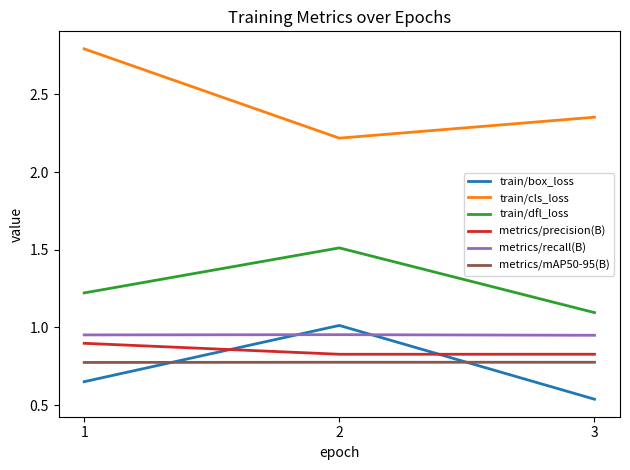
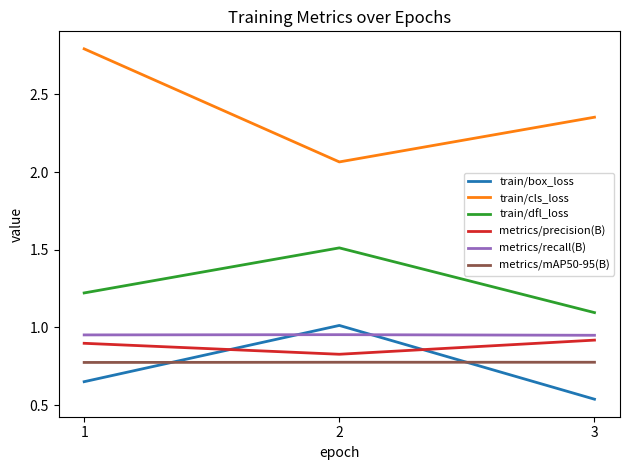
train/cls_loss, 2: 2.22 -> 2.07
metrics/precision(B), 3: 0.83 -> 0.92
